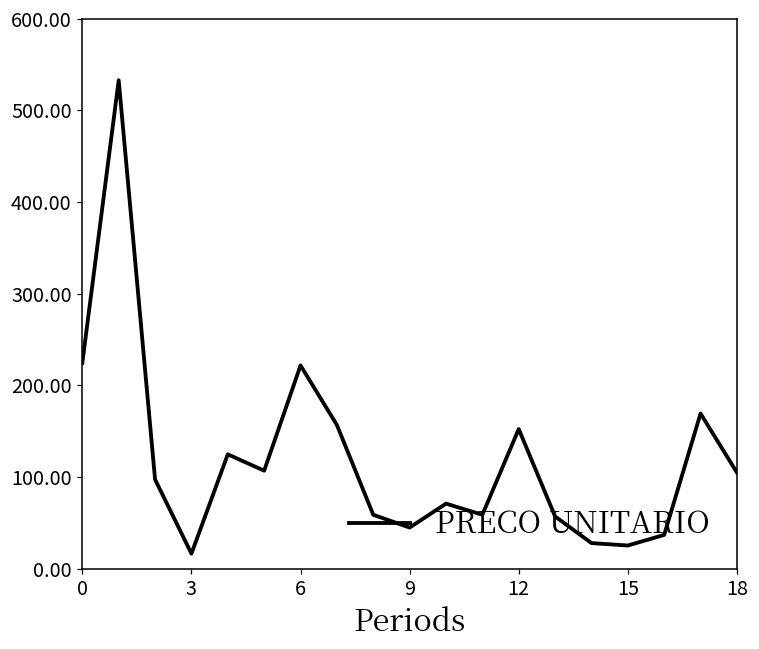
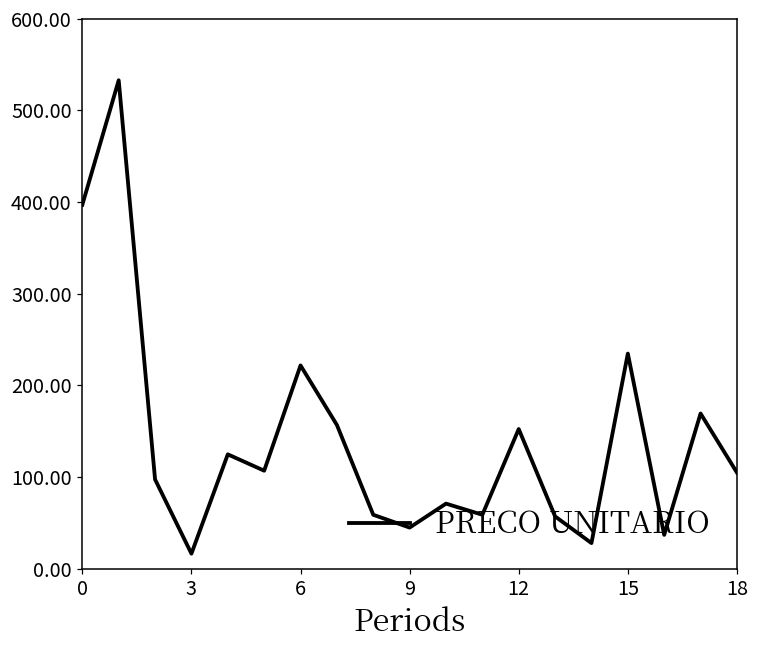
0: 220 -> 400
15: 30 -> 230
